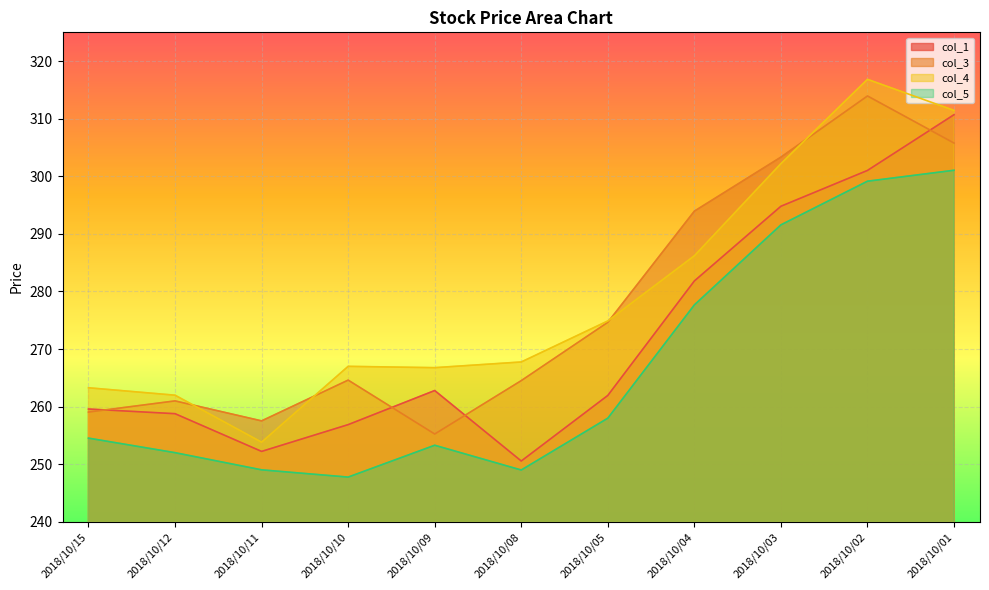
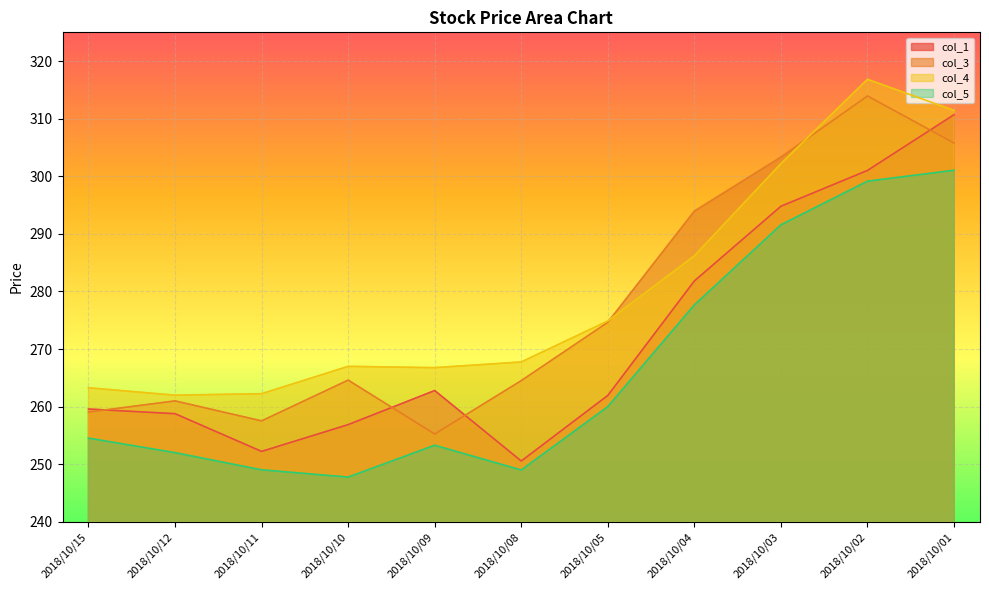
col_4, 2018/10/11: 254 -> 262
col_5, 2018/10/05: 258 -> 260
